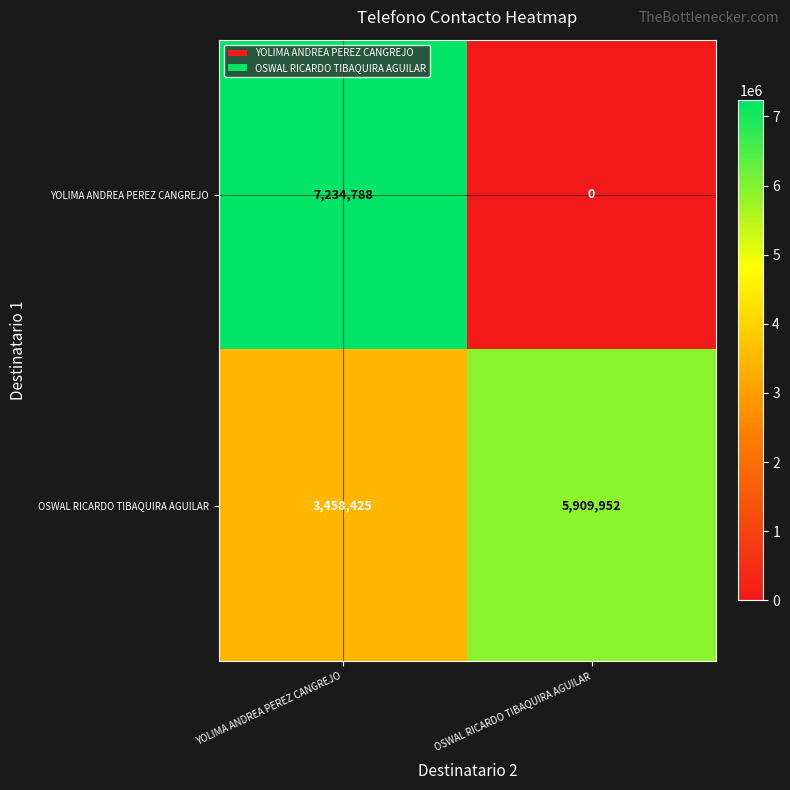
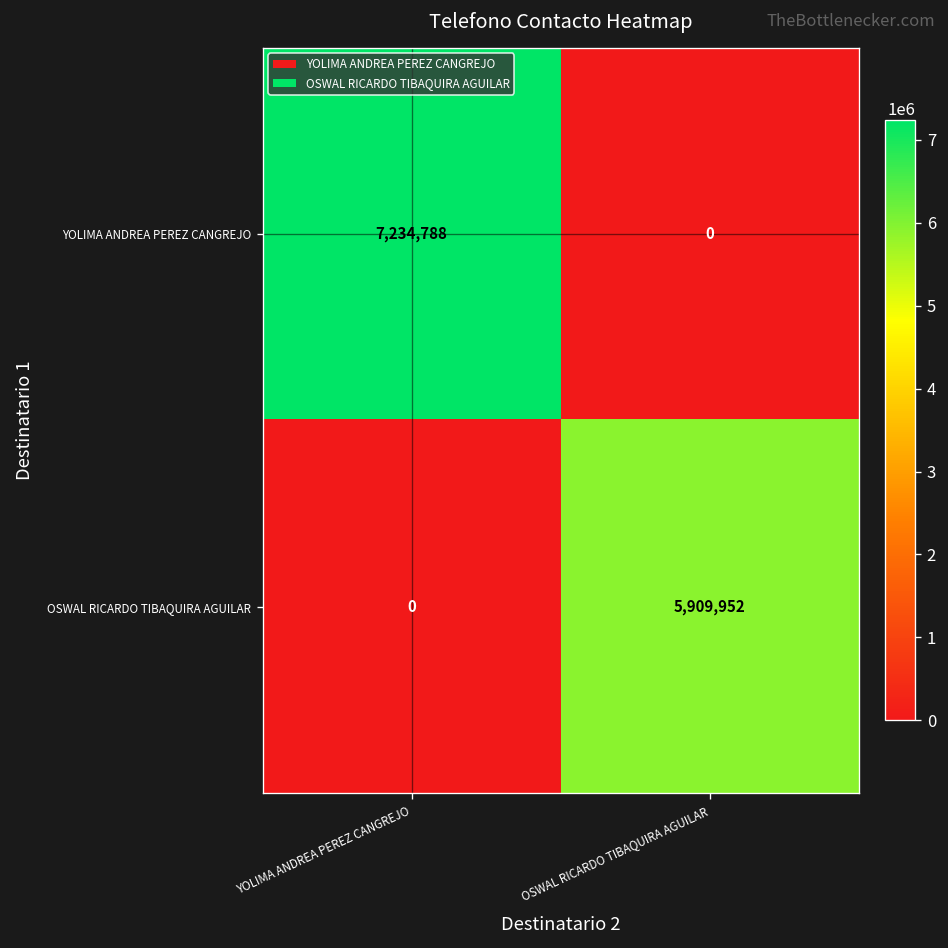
OSWAL RICARDO TIBAQUIRA AGUILAR, YOLIMA ANDREA PEREZ CANGREJO: 3,458,425 -> 0
